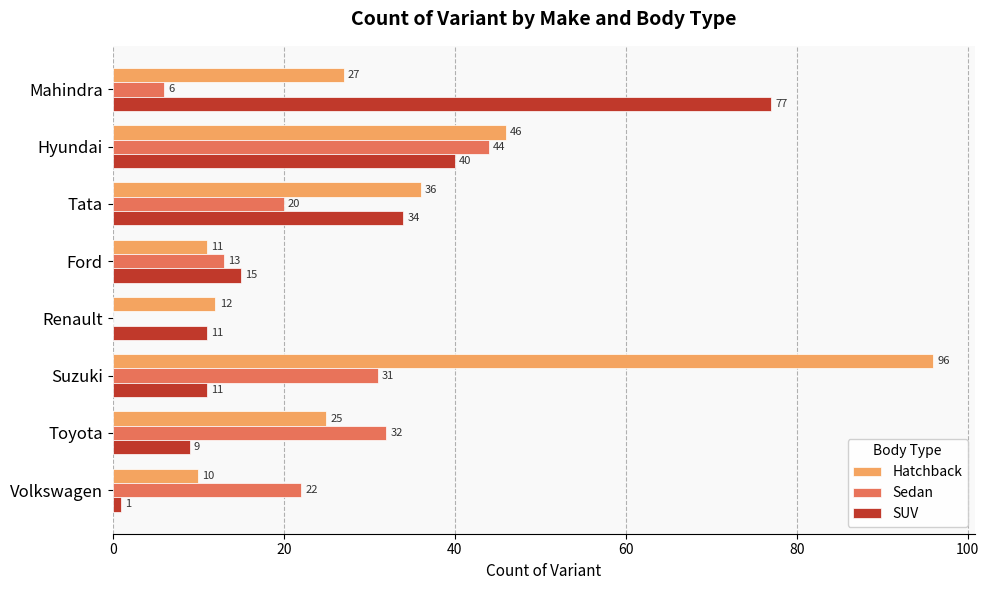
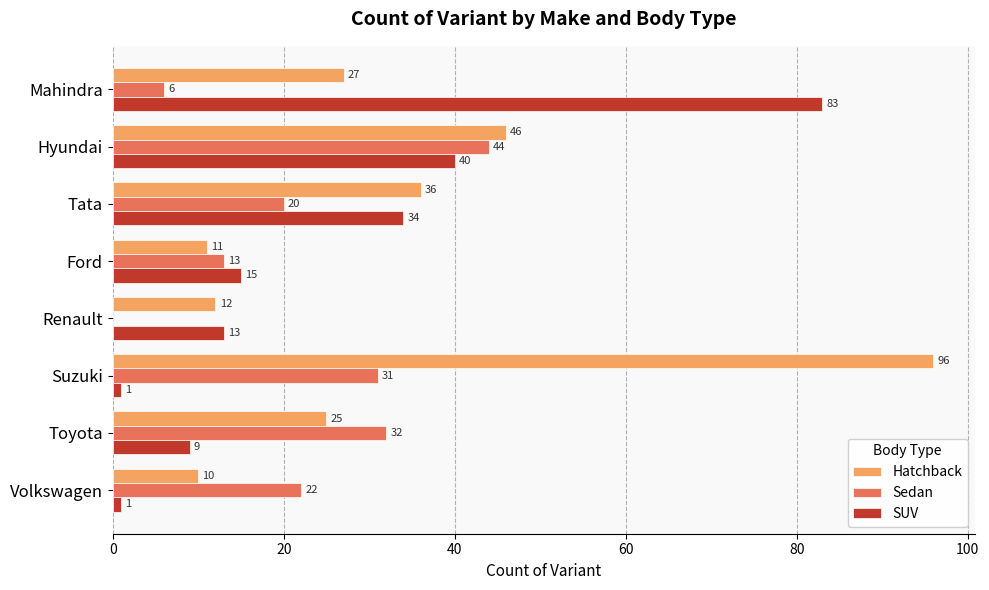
SUV, Mahindra: 77 -> 83
SUV, Renault: 11 -> 13
SUV, Suzuki: 11 -> 1
